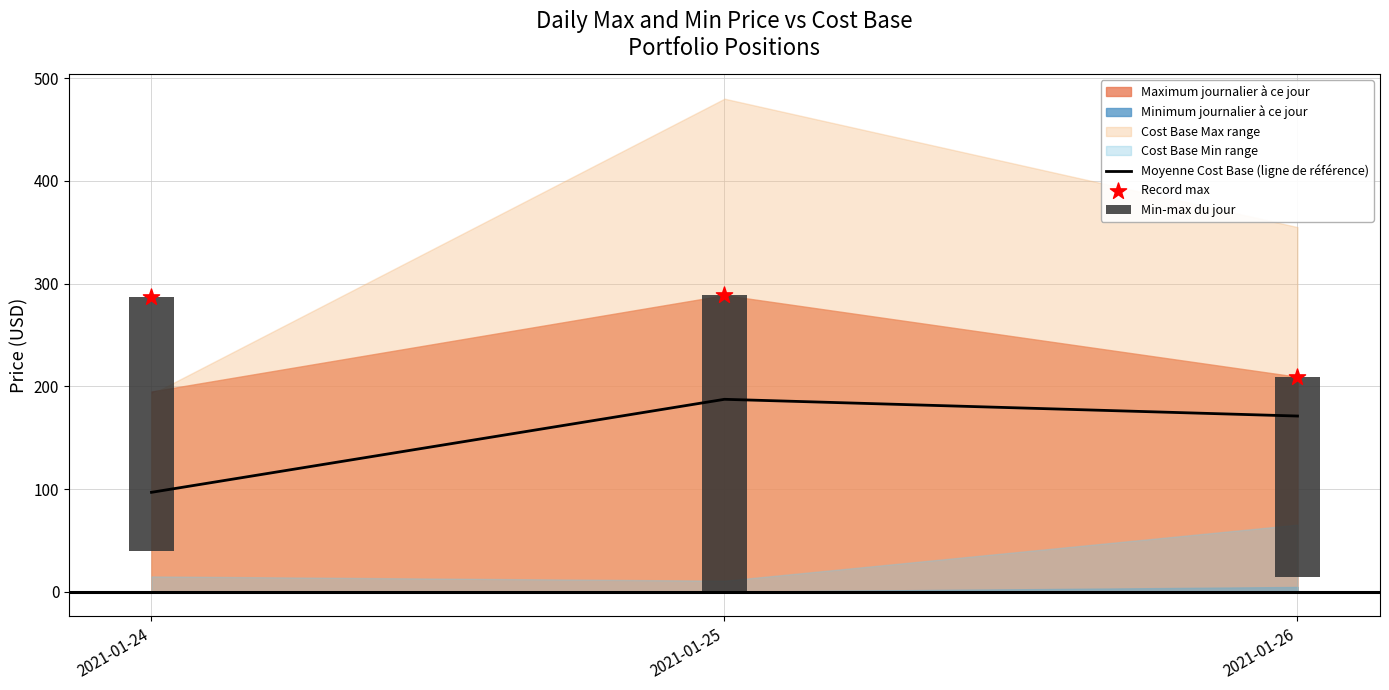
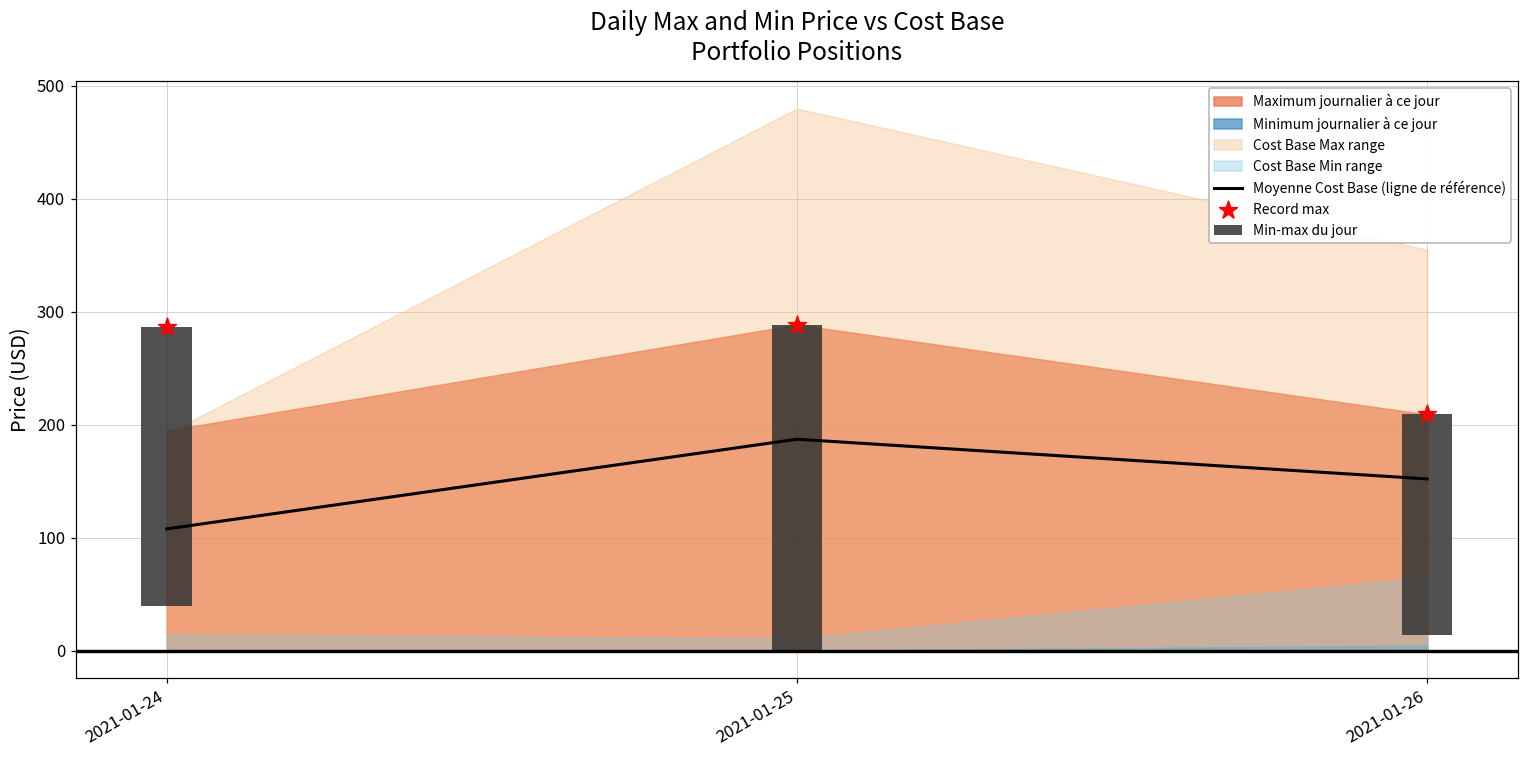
Moyenne Cost Base (ligne de référence), 2021-01-24: 97 -> 108
Moyenne Cost Base (ligne de référence), 2021-01-26: 171 -> 152
